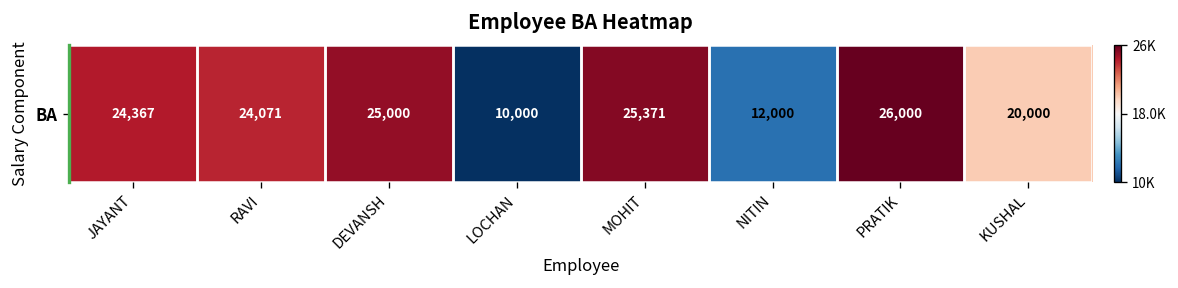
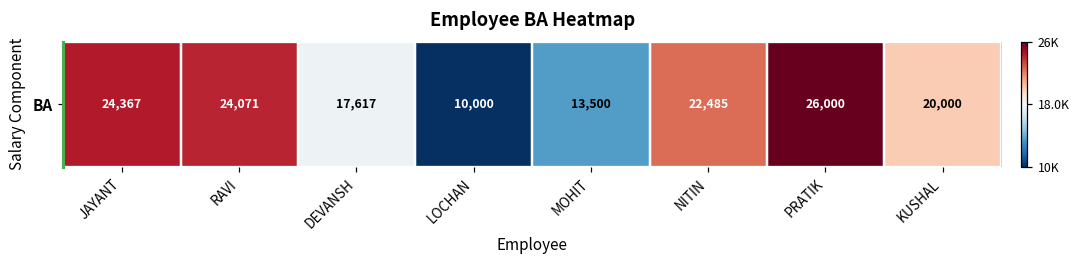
BA, DEVANSH: 25,000 -> 17,617
BA, MOHIT: 25,371 -> 13,500
BA, NITIN: 12,000 -> 22,485
